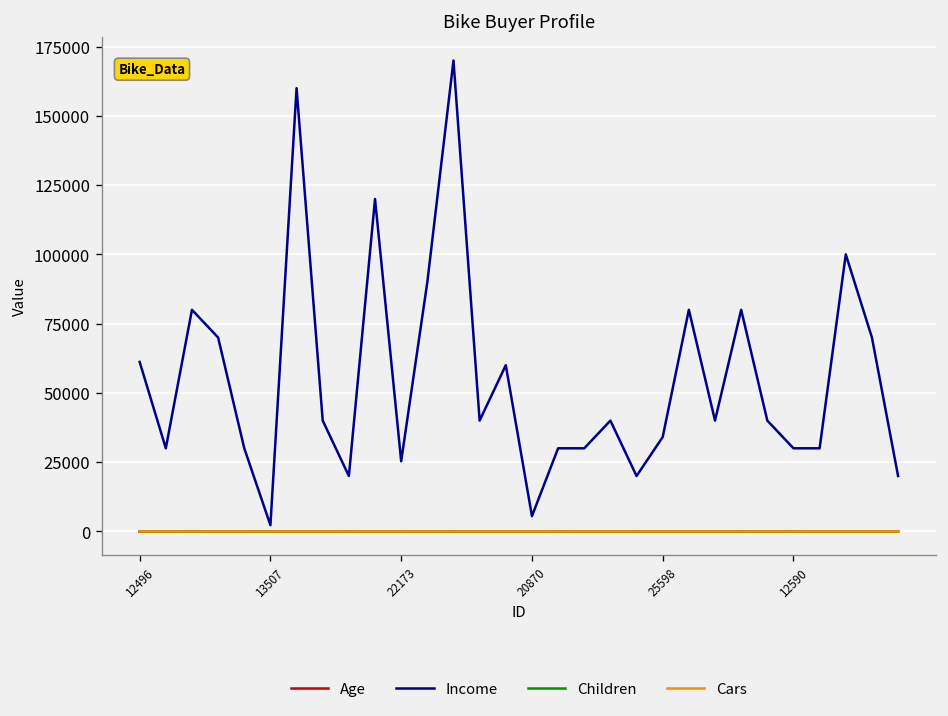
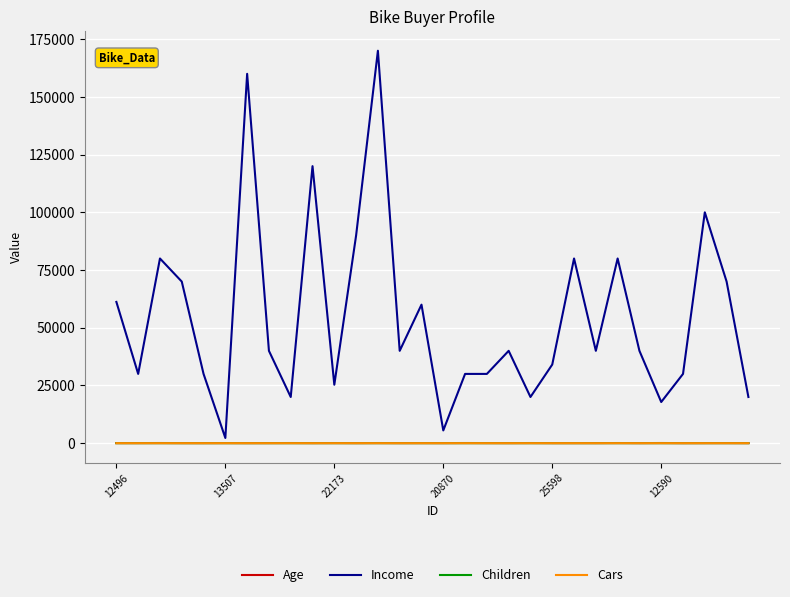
Income, 12590: 30000 -> 18000
